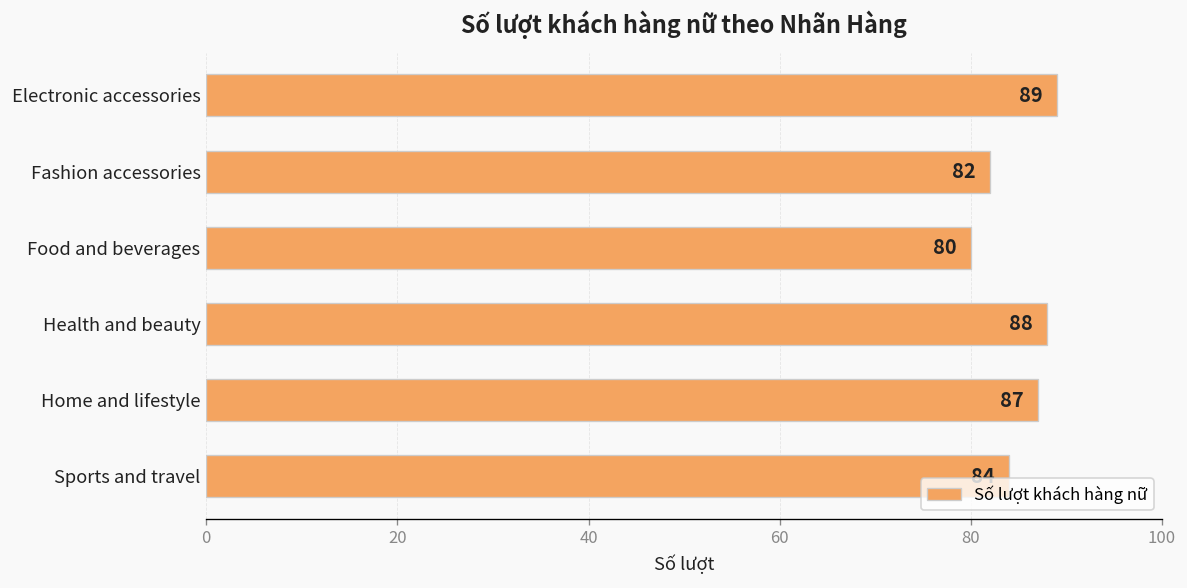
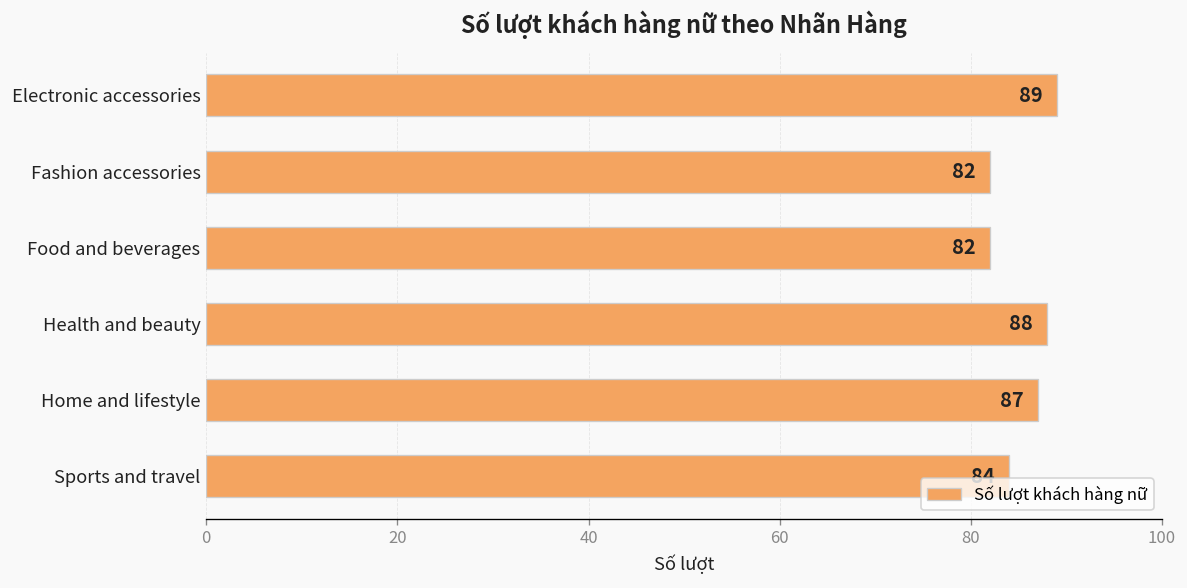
Food and beverages: 80 -> 82
